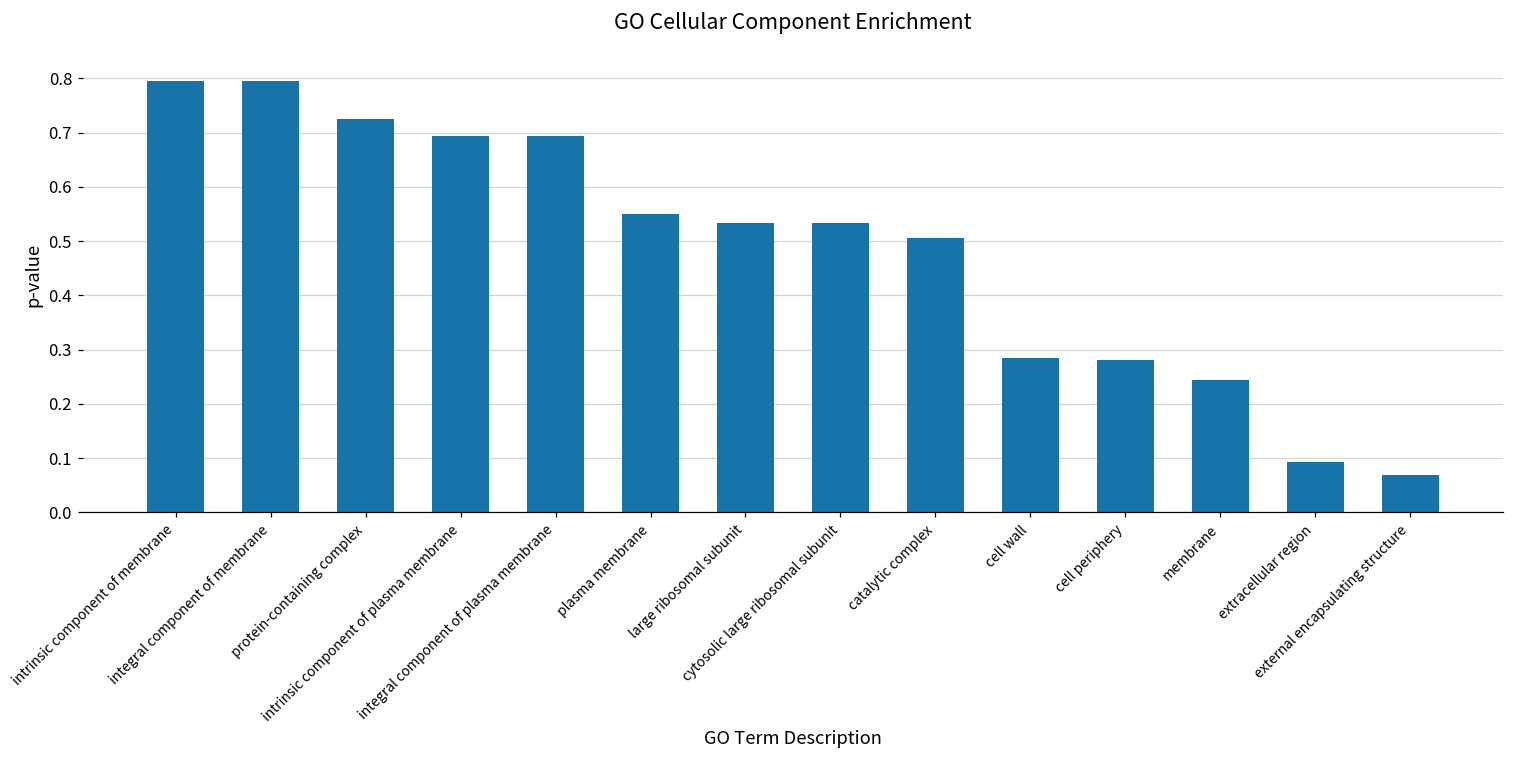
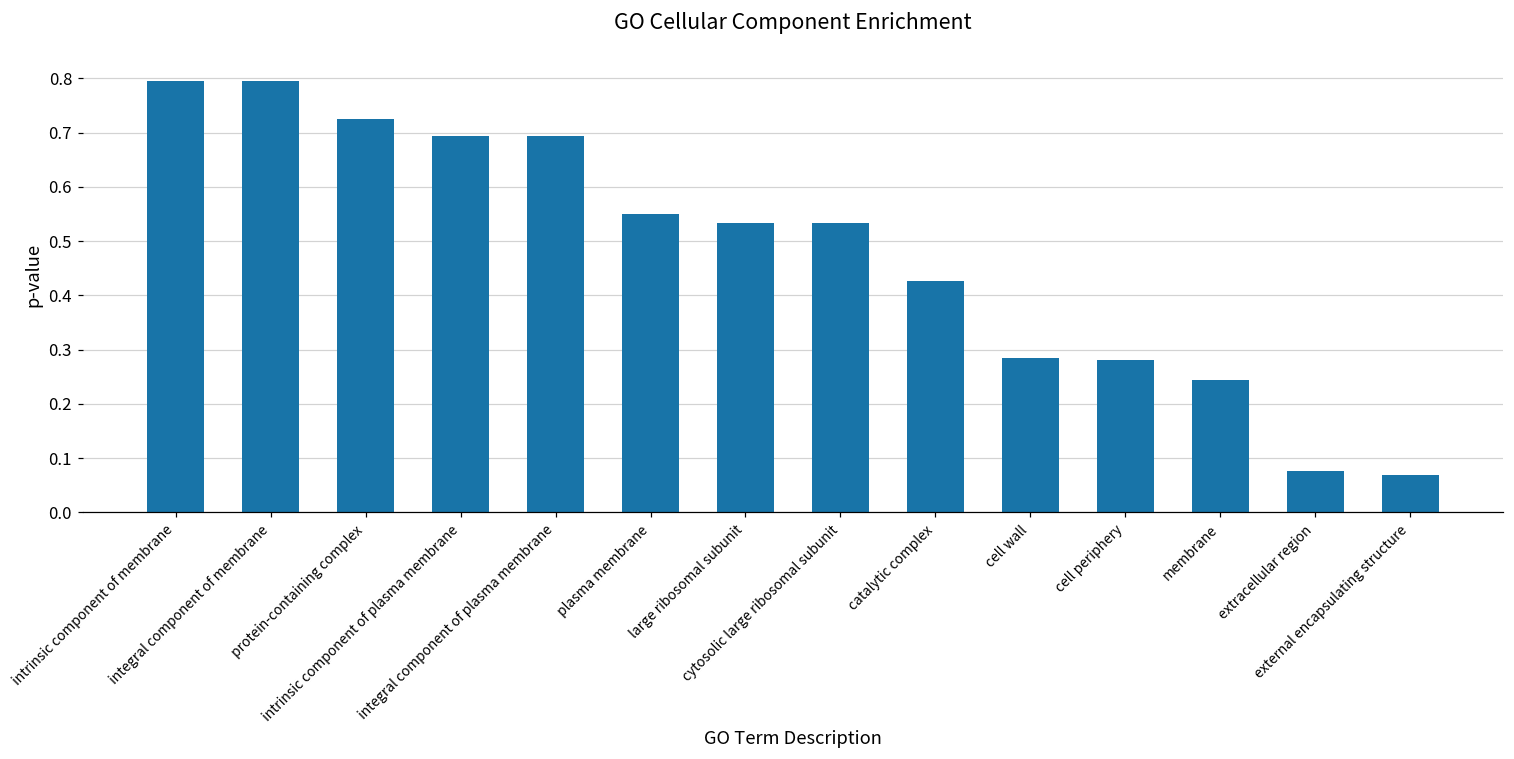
catalytic complex: 0.51 -> 0.43
extracellular region: 0.09 -> 0.08
